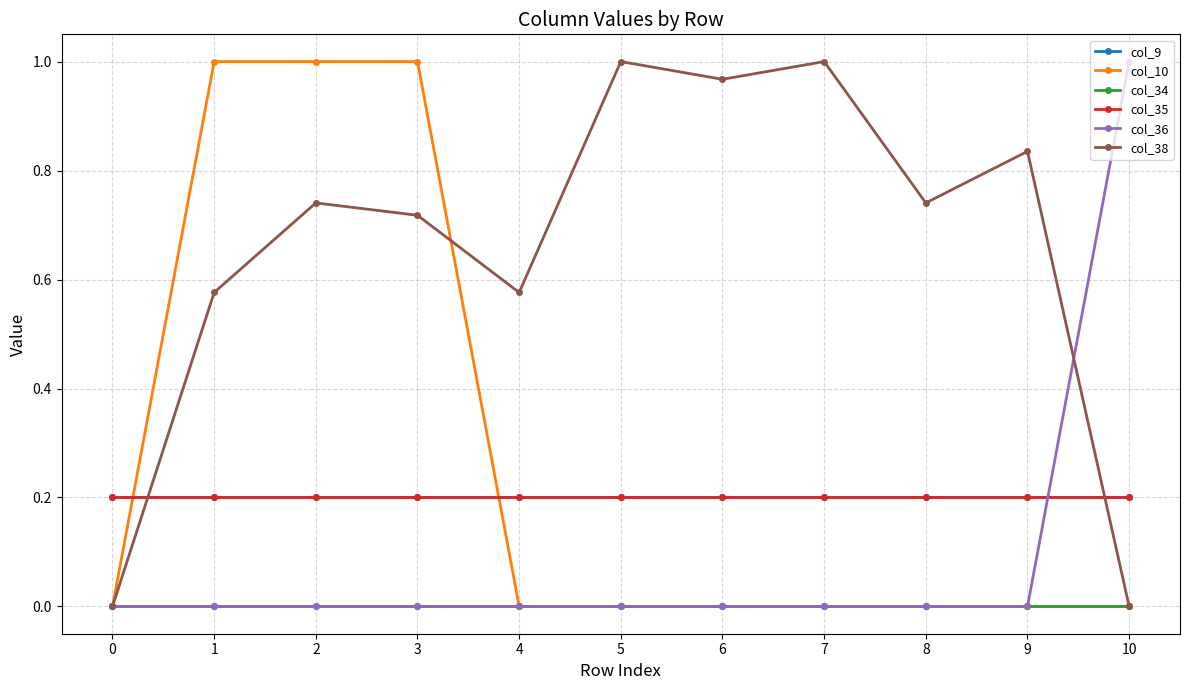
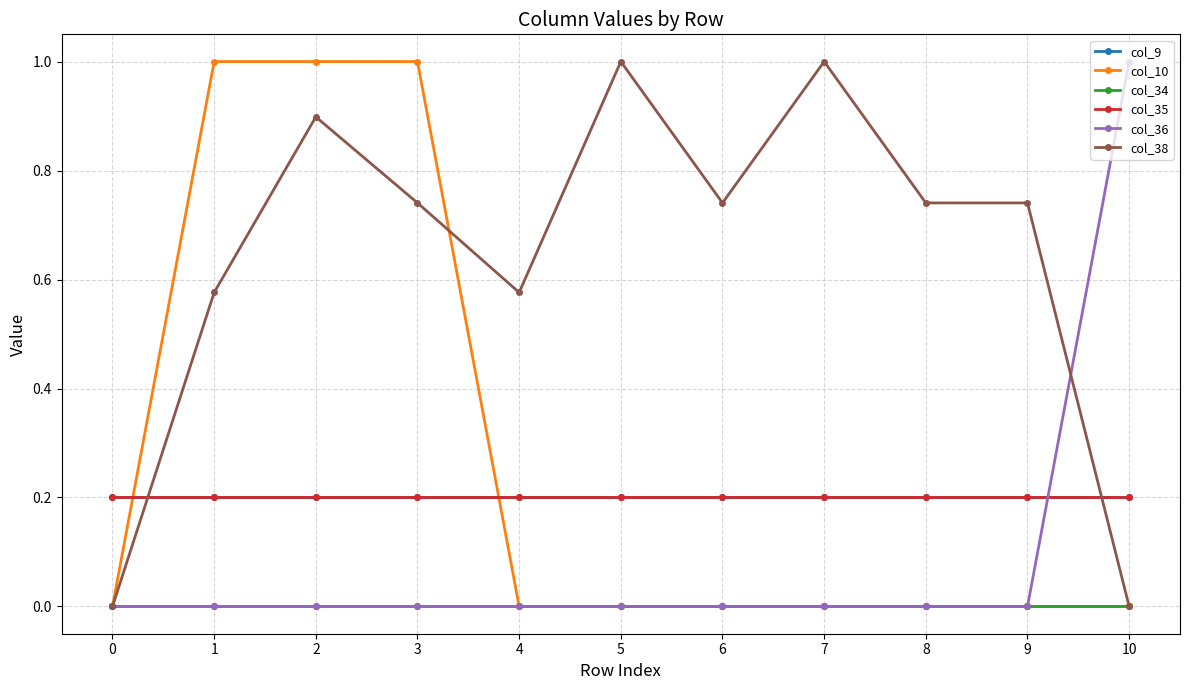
col_38, 2: 0.74 -> 0.90
col_38, 3: 0.72 -> 0.74
col_38, 6: 0.97 -> 0.74
col_38, 9: 0.84 -> 0.74
